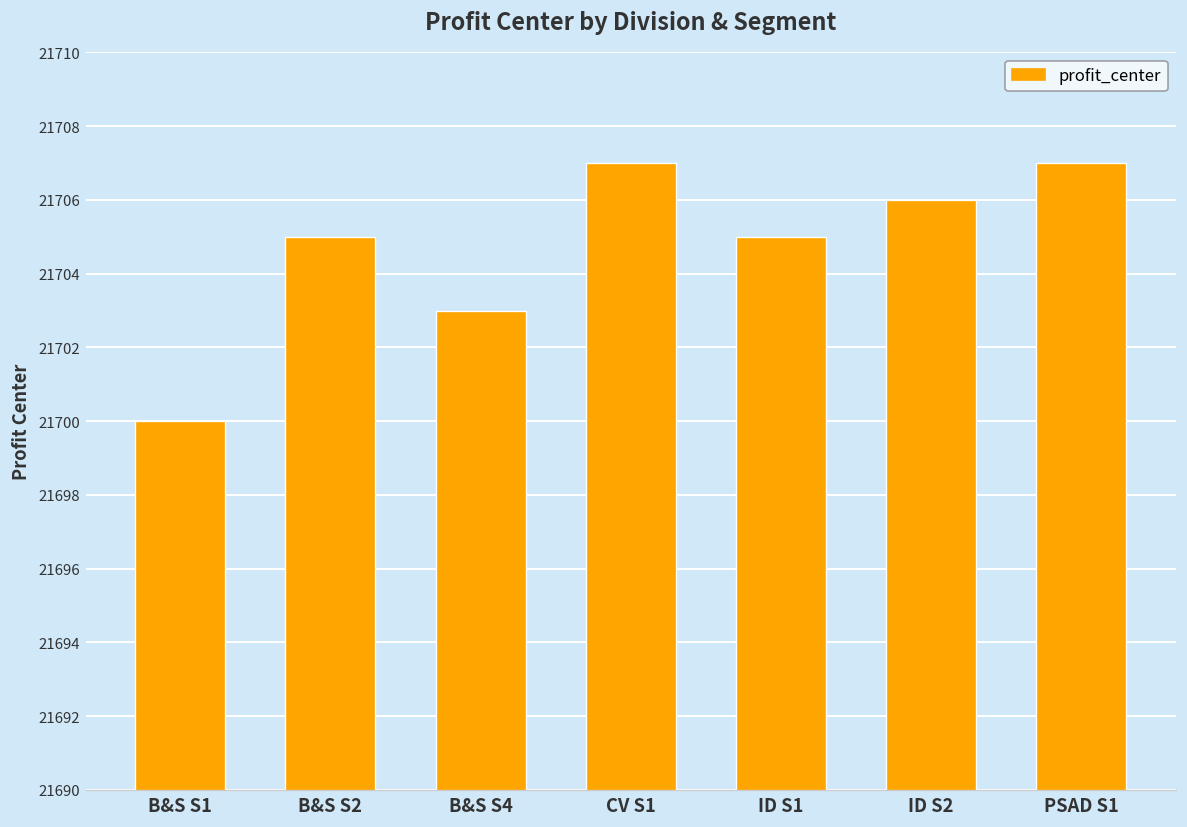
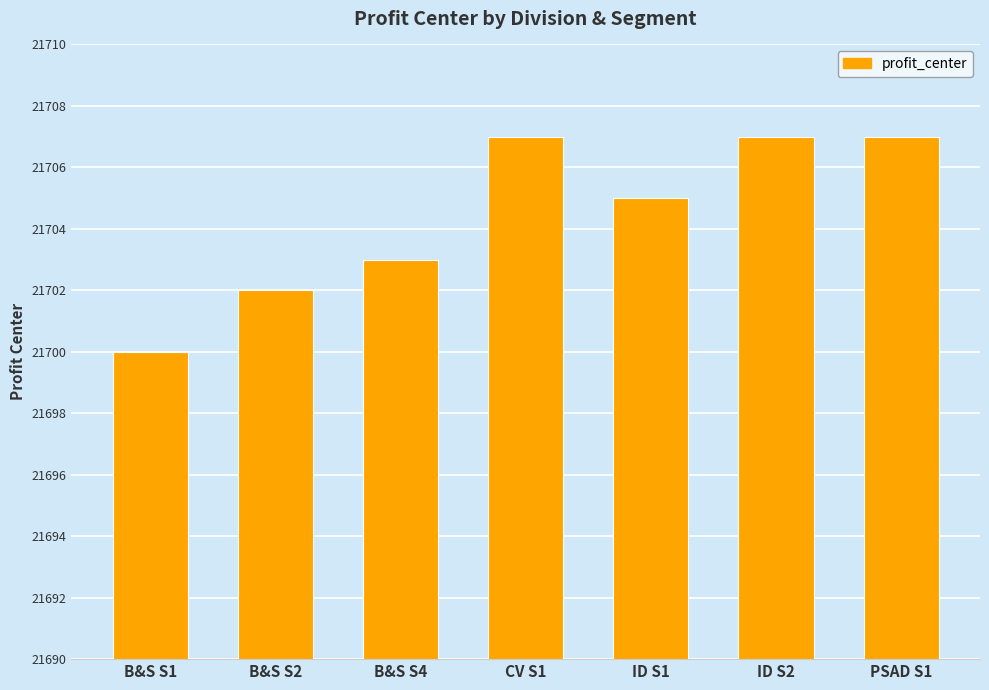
B&S S2: 21705 -> 21702
ID S2: 21706 -> 21707
